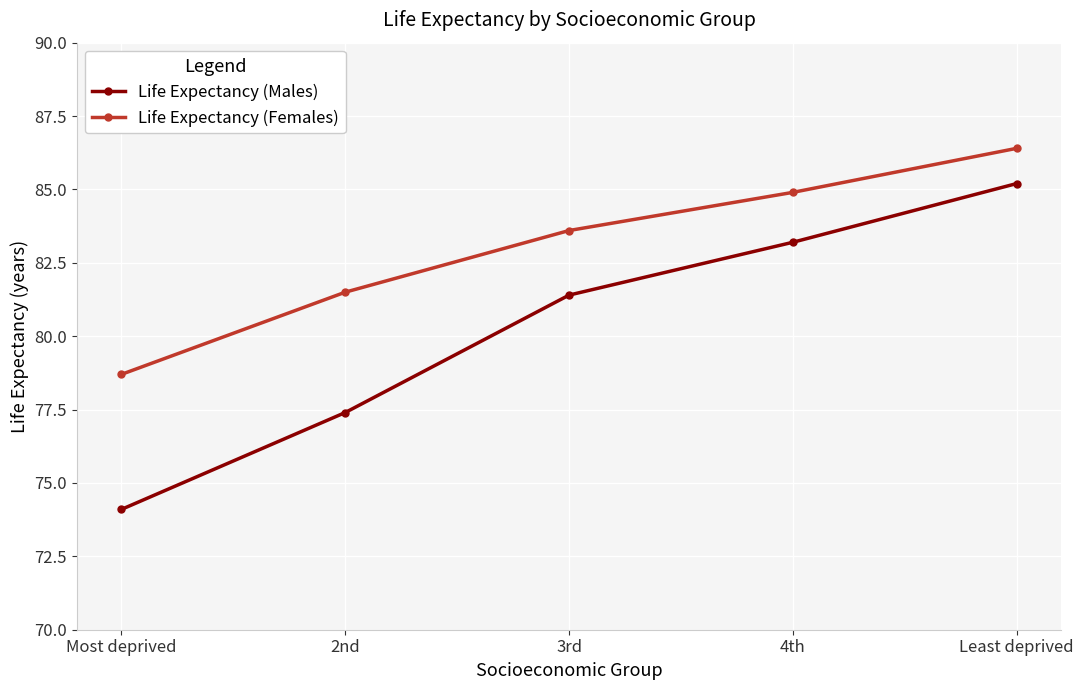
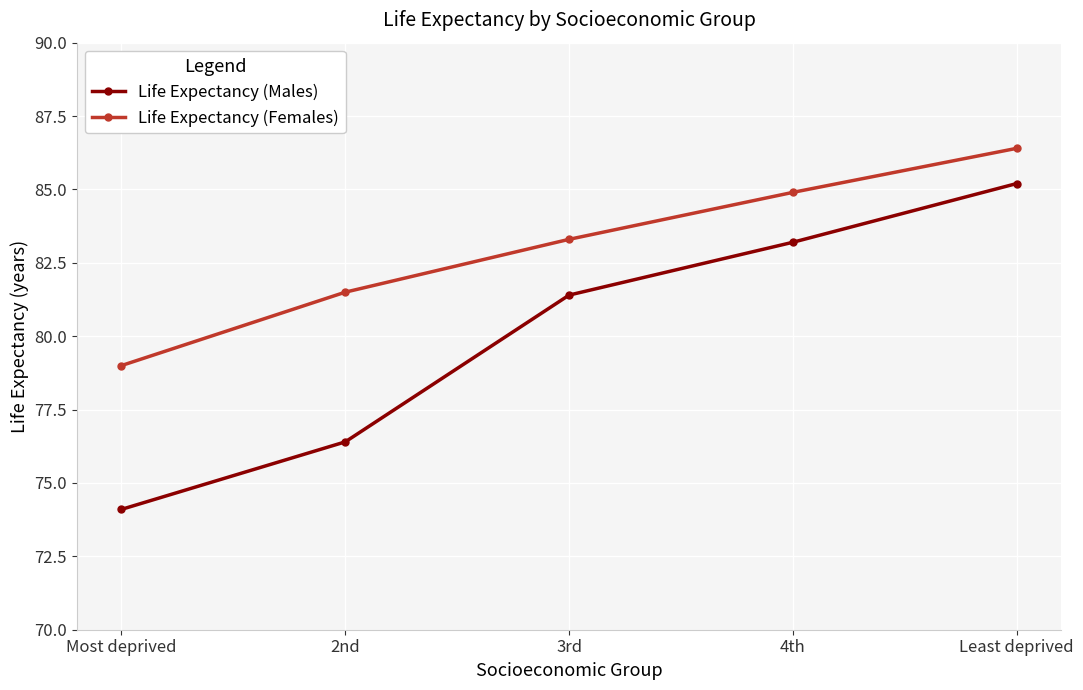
Life Expectancy (Females), Most deprived: 78.7 -> 79.0
Life Expectancy (Males), 2nd: 77.4 -> 76.4
Life Expectancy (Females), 3rd: 83.6 -> 83.3
